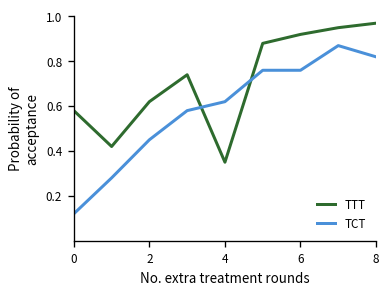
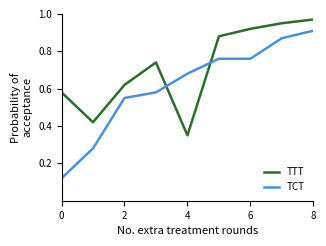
TCT, 2: 0.45 -> 0.55
TCT, 4: 0.62 -> 0.68
TCT, 8: 0.82 -> 0.91
